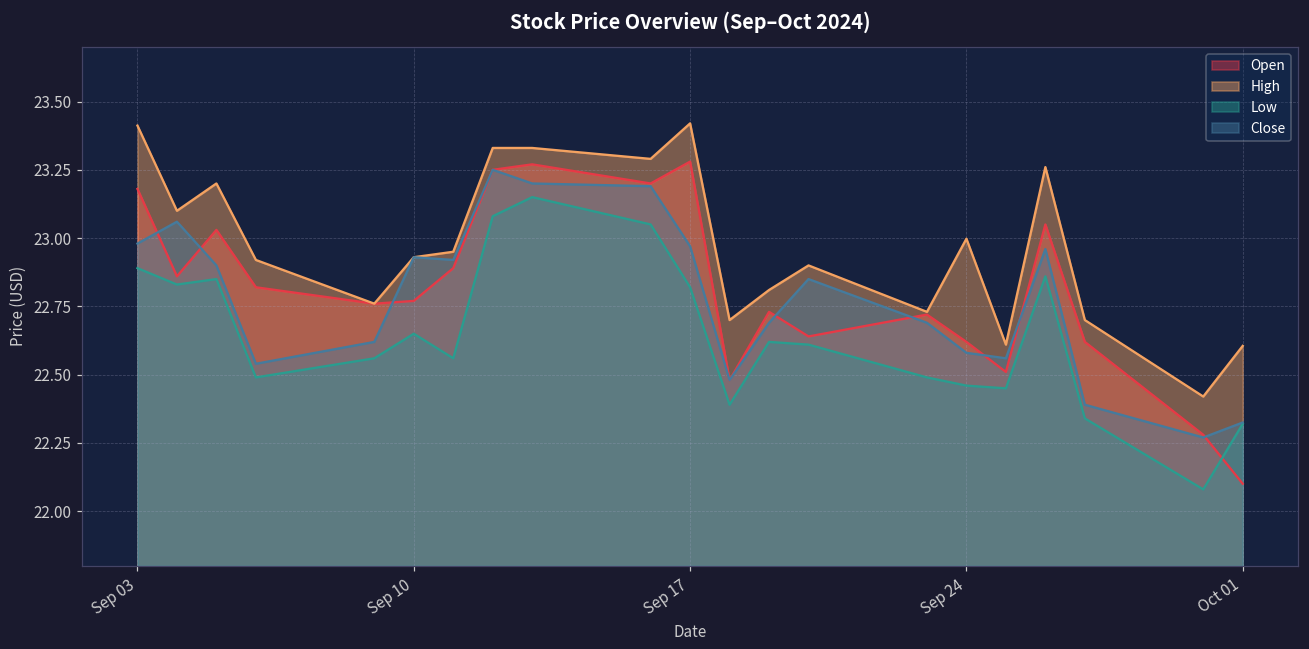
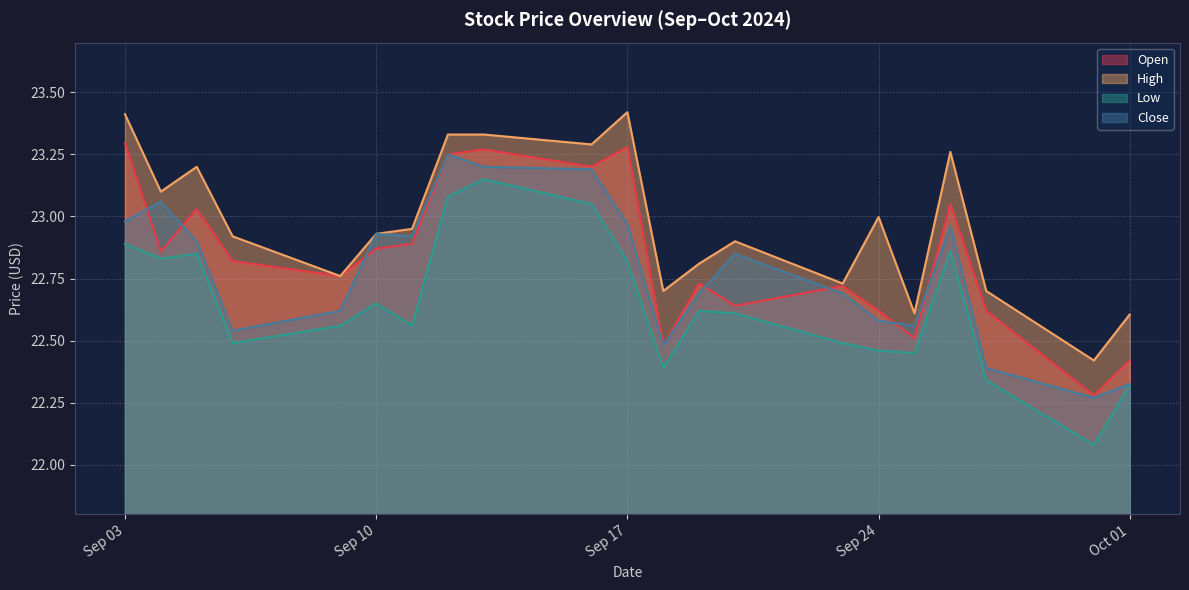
Open, Sep 03: 23.18 -> 23.29
Open, Sep 10: 22.77 -> 22.87
Open, Oct 01: 22.10 -> 22.42
